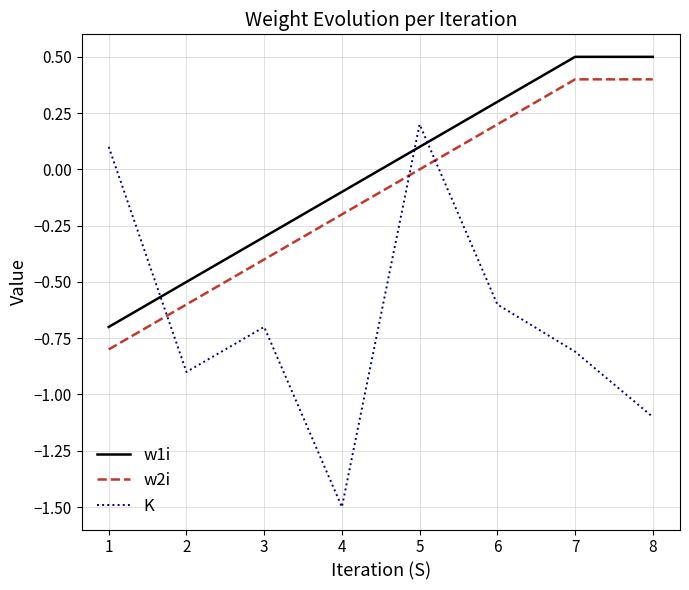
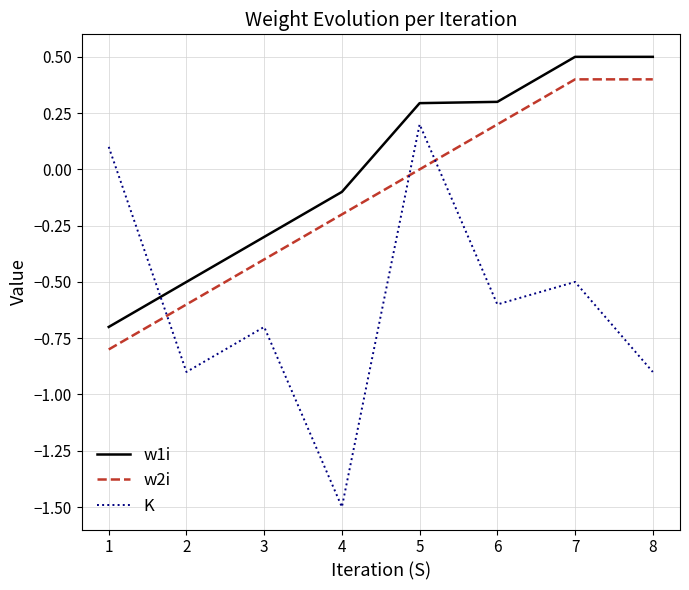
w1i, 5: 0.10 -> 0.29
K, 7: -0.81 -> -0.50
K, 8: -1.1 -> -0.9
